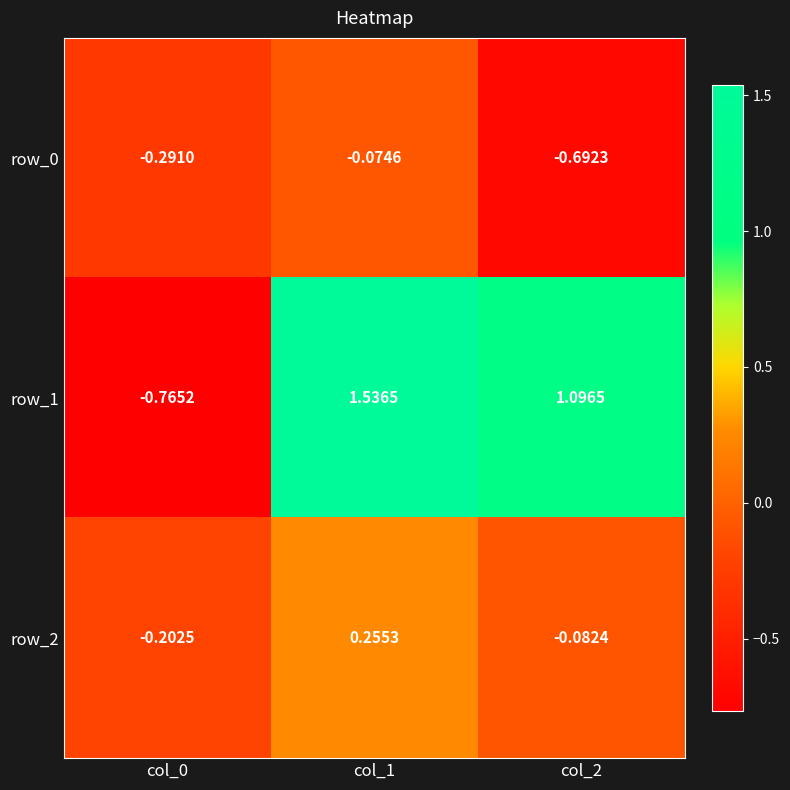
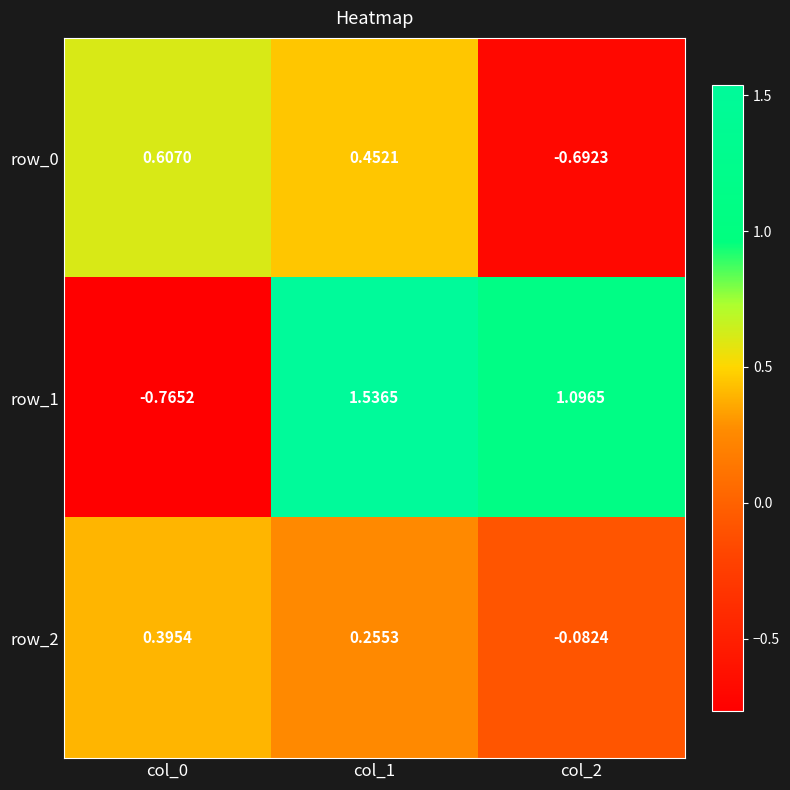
row_0, col_0: -0.2910 -> 0.6070
row_0, col_1: -0.0746 -> 0.4521
row_2, col_0: -0.2025 -> 0.3954
